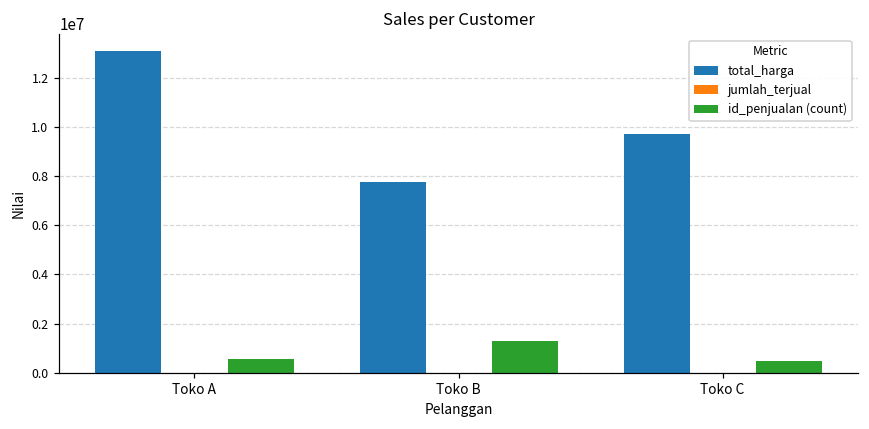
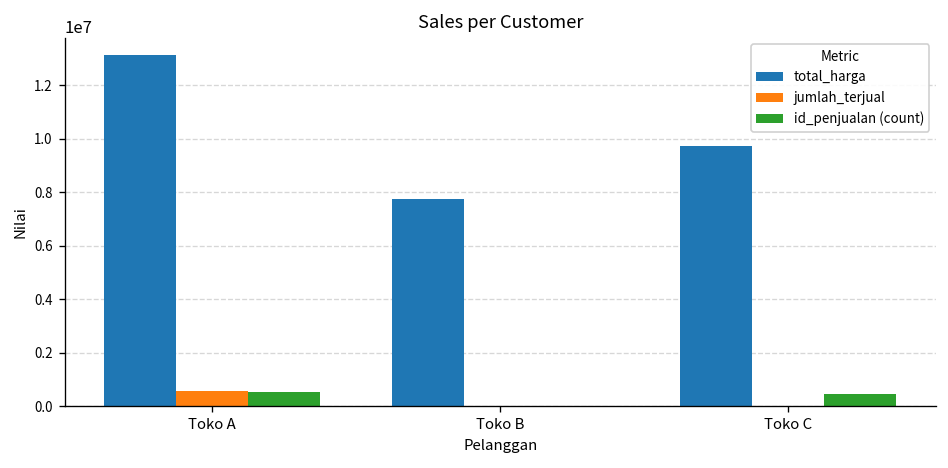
jumlah_terjual, Toko A: 0 -> 600000
id_penjualan (count), Toko B: 1300000 -> 0
